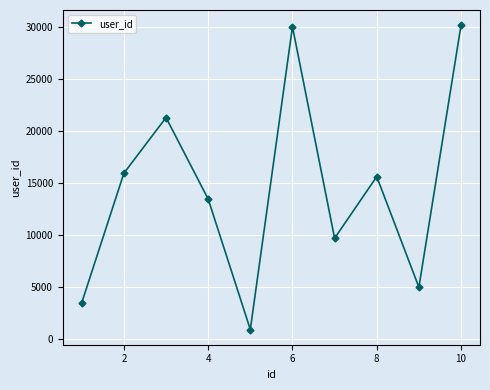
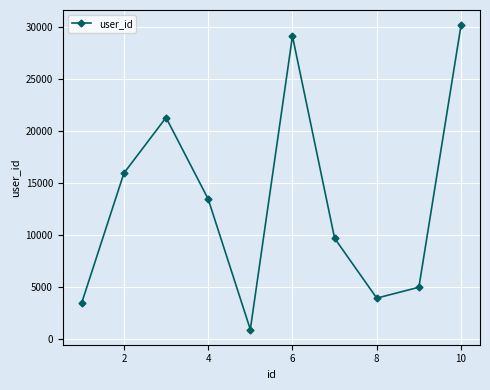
6: 30000 -> 29100
8: 15600 -> 3900
